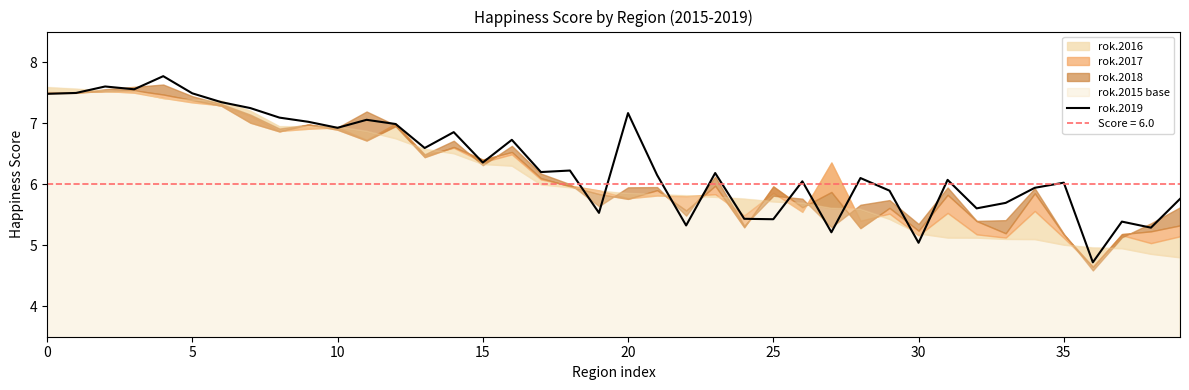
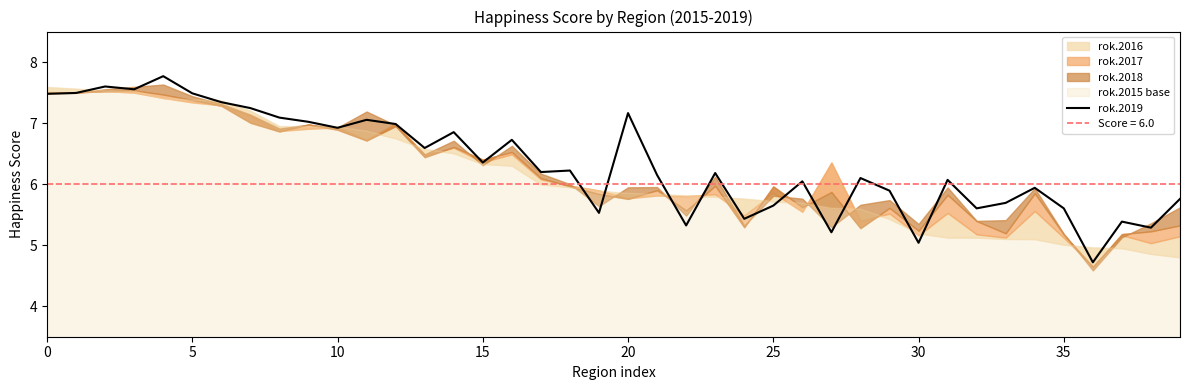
rok.2019, 25: 5.4 -> 5.6
rok.2019, 35: 6.0 -> 5.6
